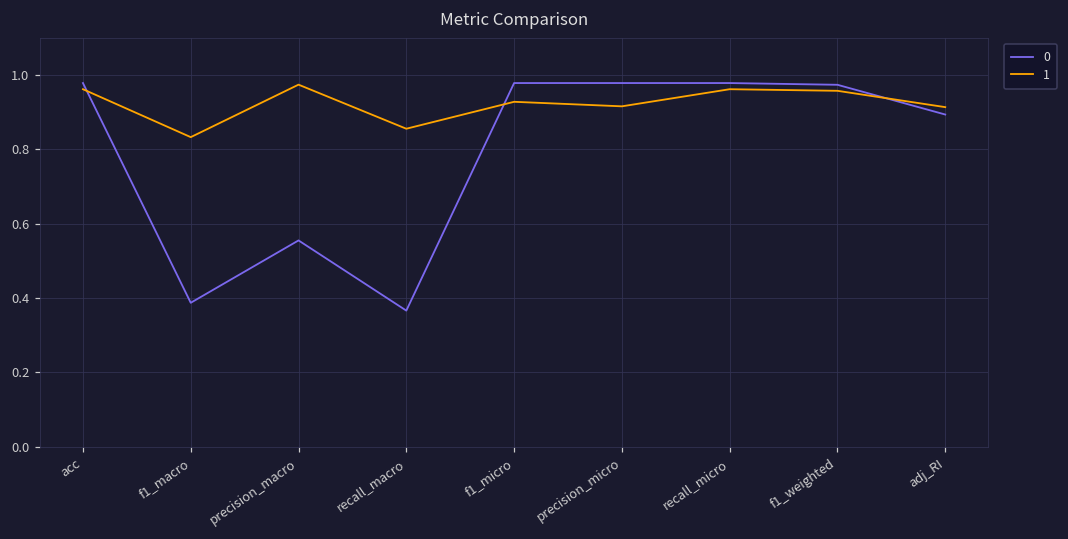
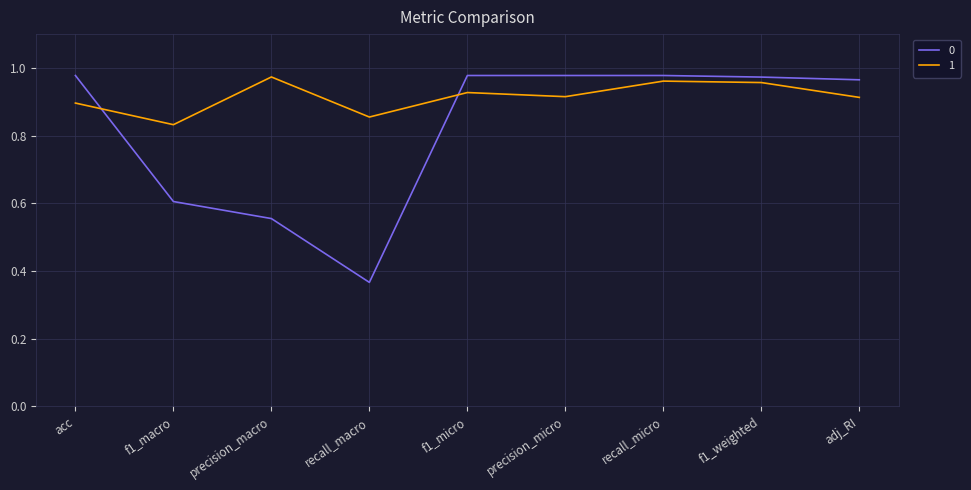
1, acc: 0.96 -> 0.90
0, f1_macro: 0.39 -> 0.61
0, adj_RI: 0.89 -> 0.96
